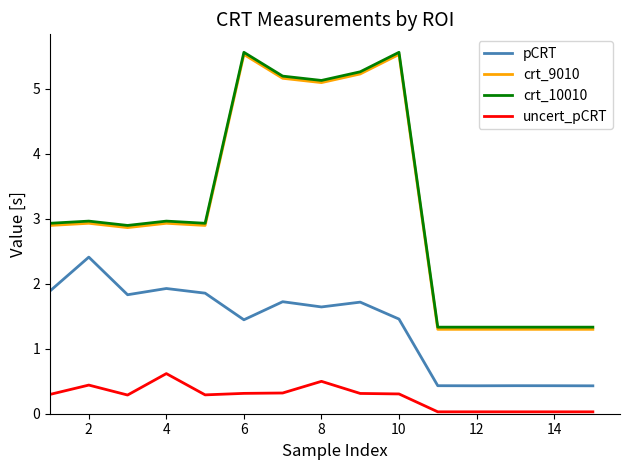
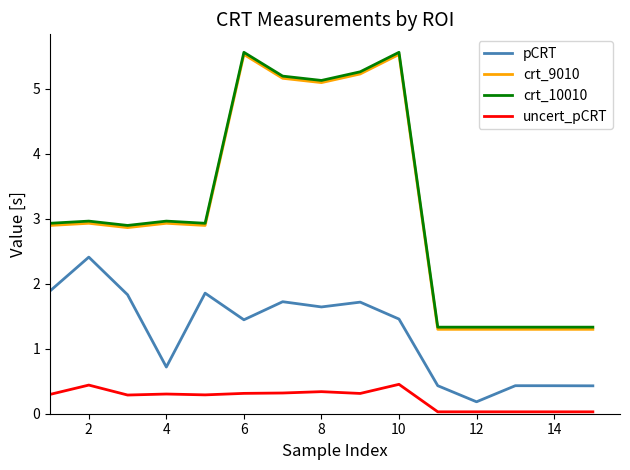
pCRT, 4: 1.9 -> 0.7
uncert_pCRT, 4: 0.6 -> 0.3
uncert_pCRT, 8: 0.5 -> 0.3
uncert_pCRT, 10: 0.3 -> 0.5
pCRT, 12: 0.4 -> 0.2
